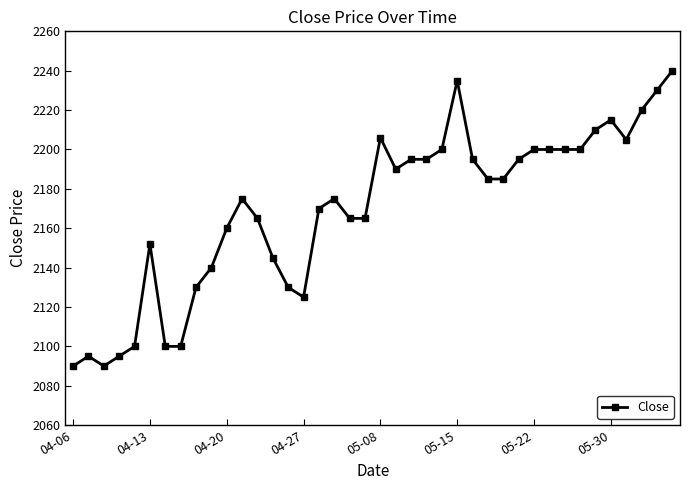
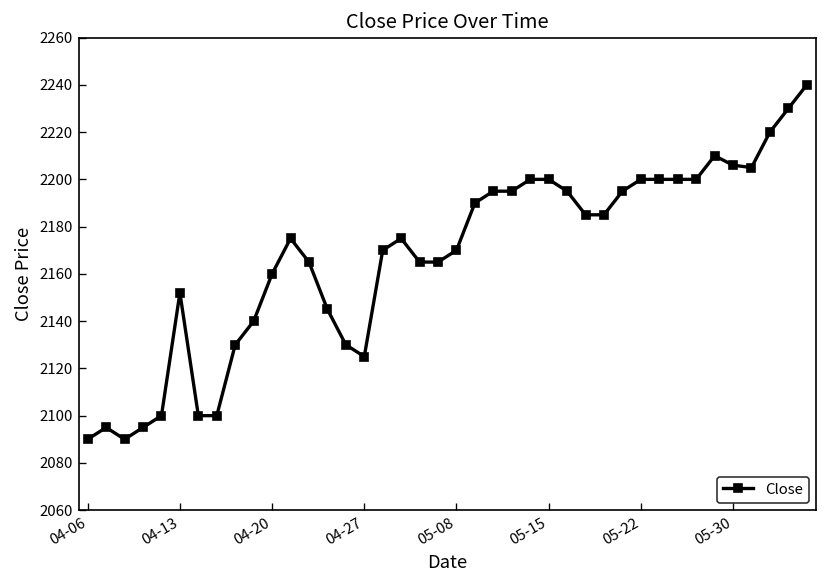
05-08: 2206 -> 2170
05-15: 2235 -> 2200
05-30: 2215 -> 2206
